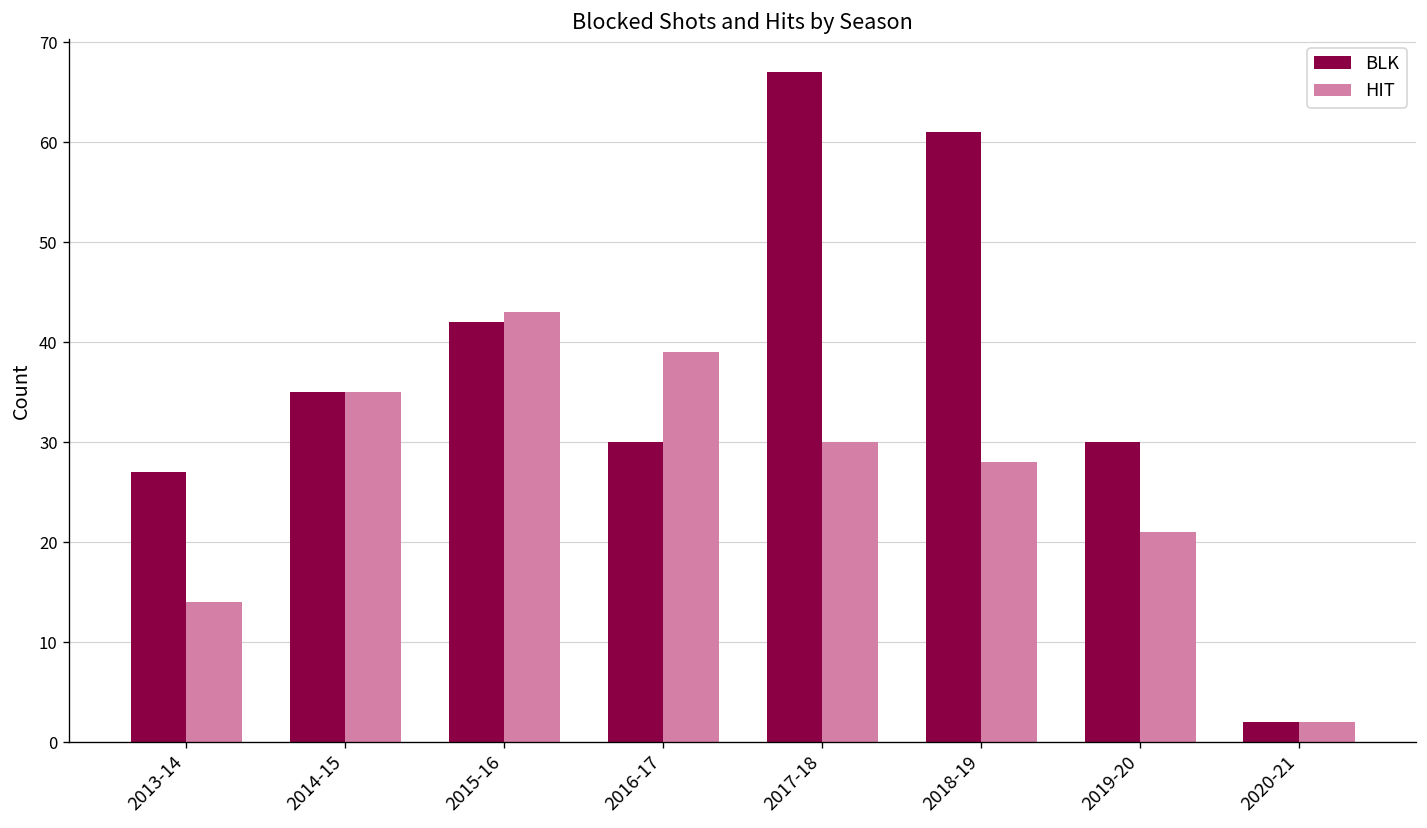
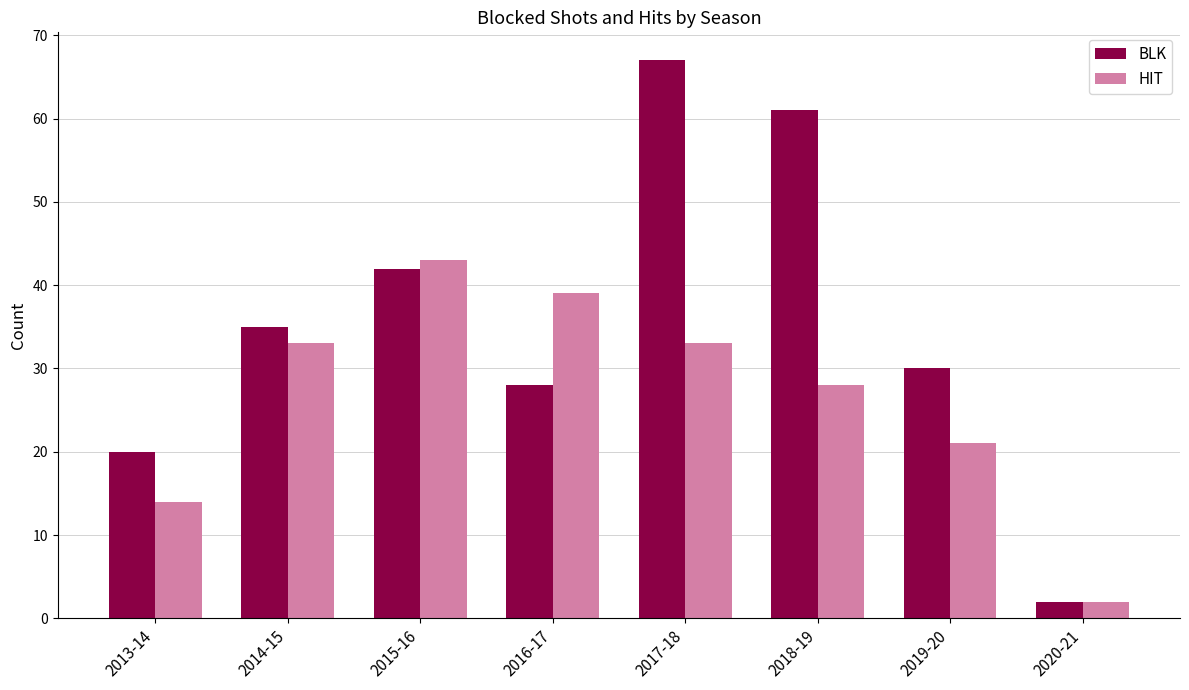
BLK, 2013-14: 27 -> 20
HIT, 2014-15: 35 -> 33
BLK, 2016-17: 30 -> 28
HIT, 2017-18: 30 -> 33
